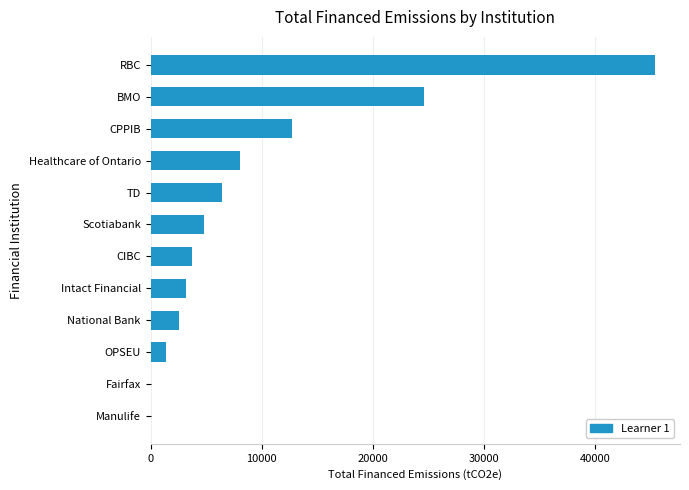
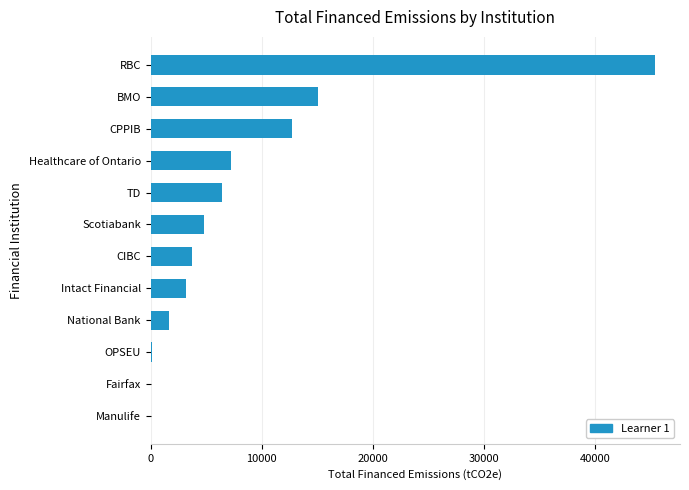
BMO: 24600 -> 15100
Healthcare of Ontario: 8100 -> 7200
National Bank: 2500 -> 1600
OPSEU: 1300 -> 100
